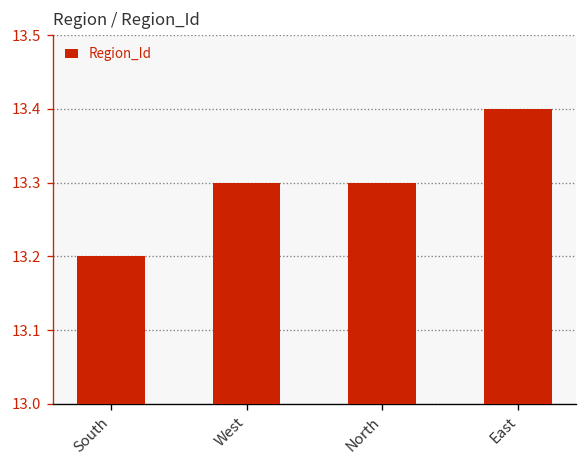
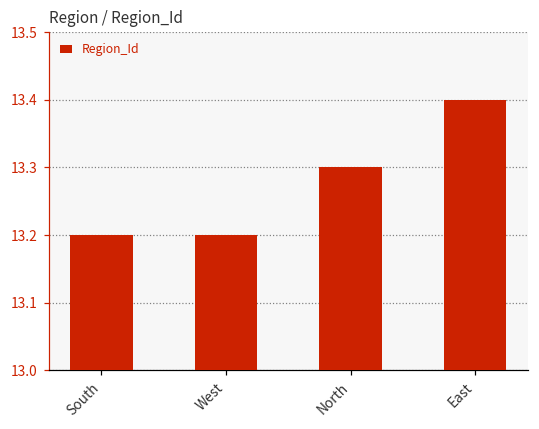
West: 13.3 -> 13.2
